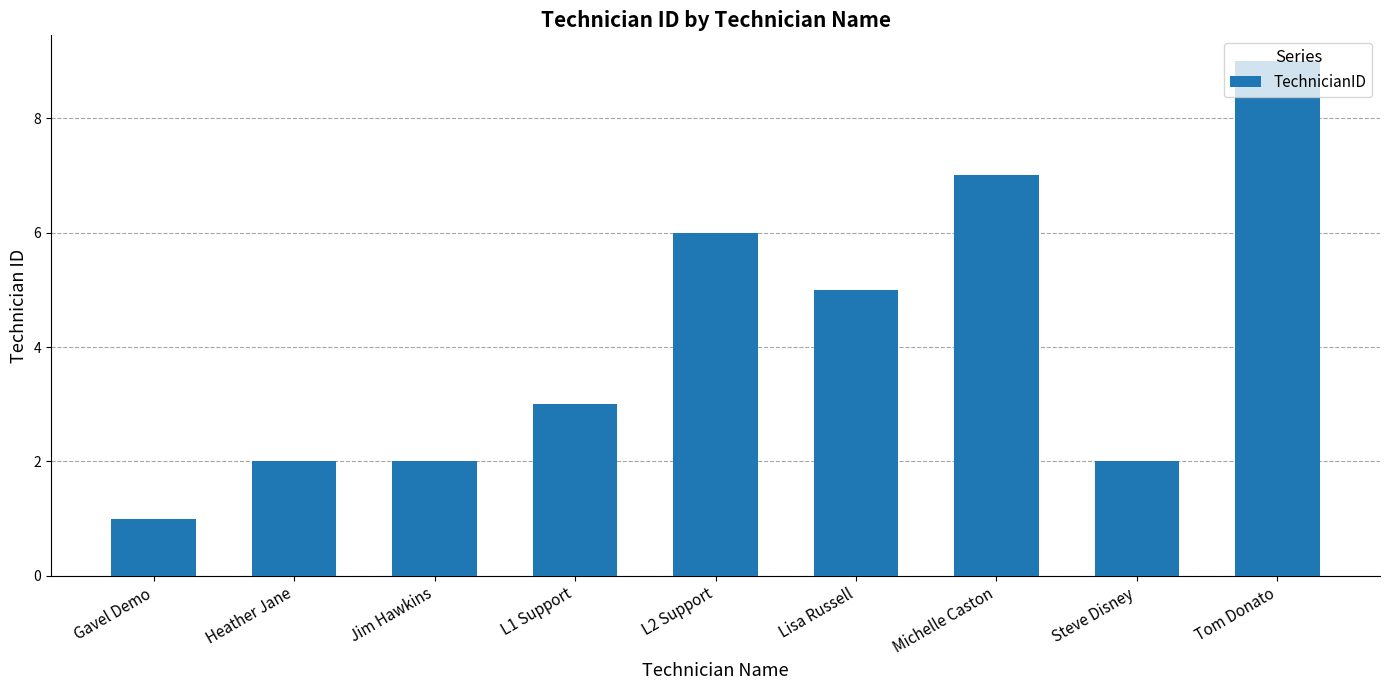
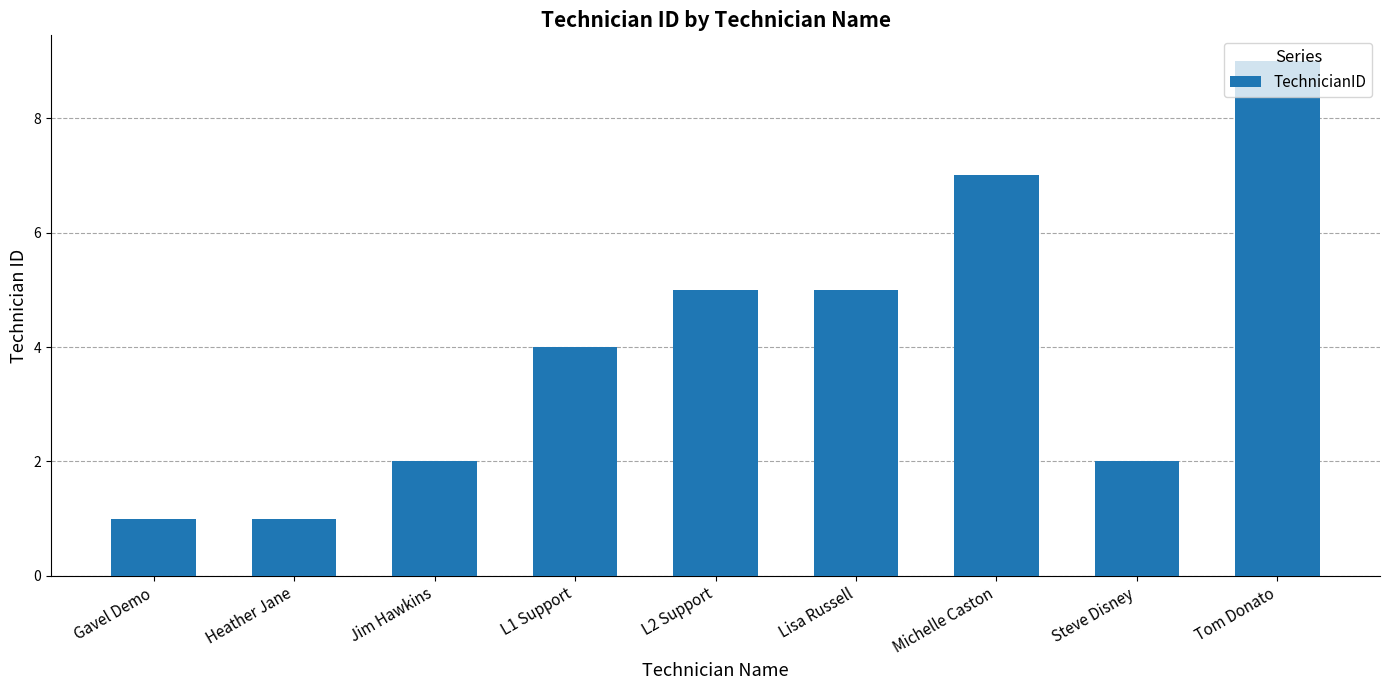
Heather Jane: 2 -> 1
L1 Support: 3 -> 4
L2 Support: 6 -> 5
